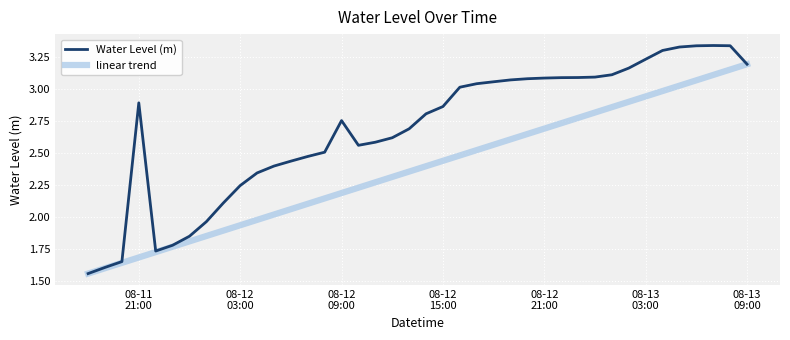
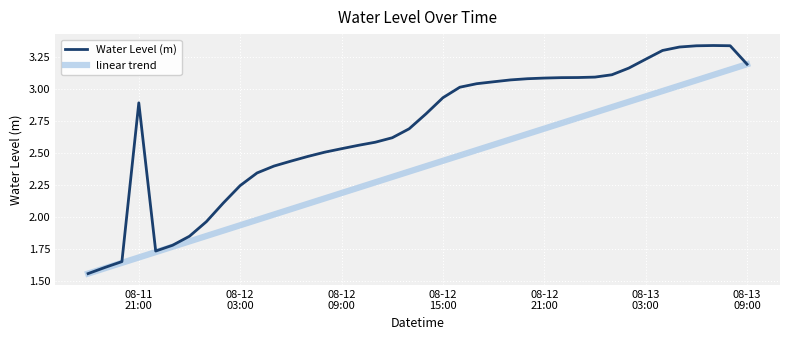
Water Level (m), 08-12 09:00: 2.75 -> 2.53
Water Level (m), 08-12 15:00: 2.86 -> 2.93
